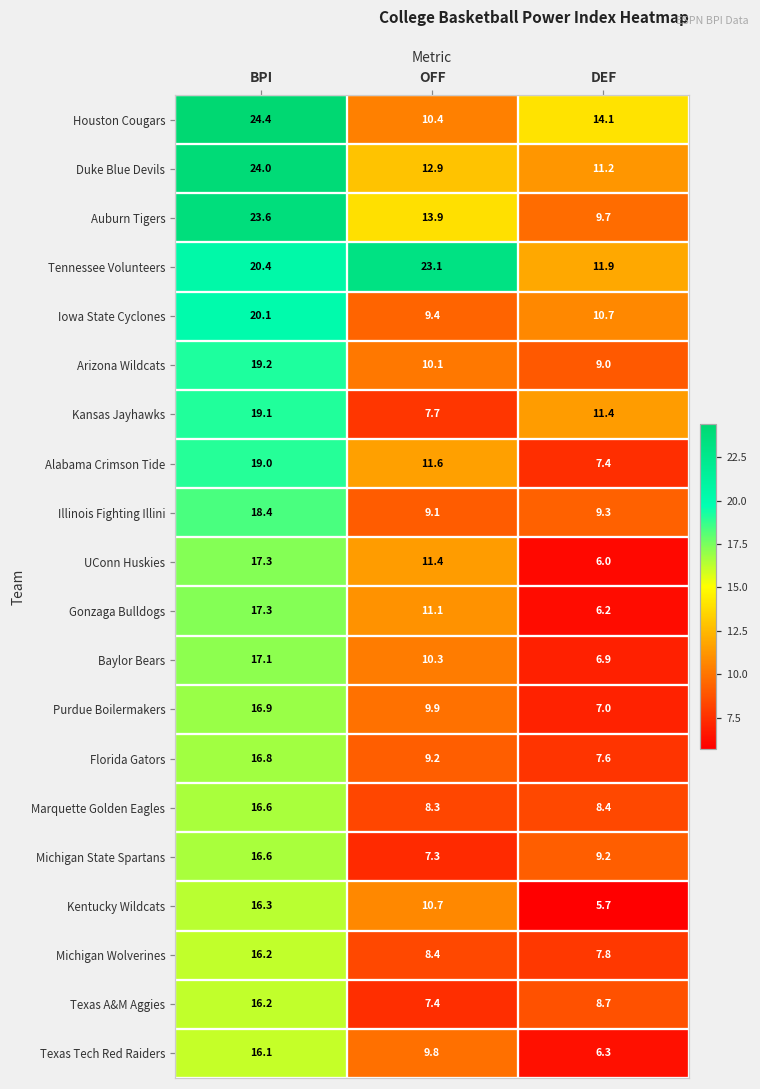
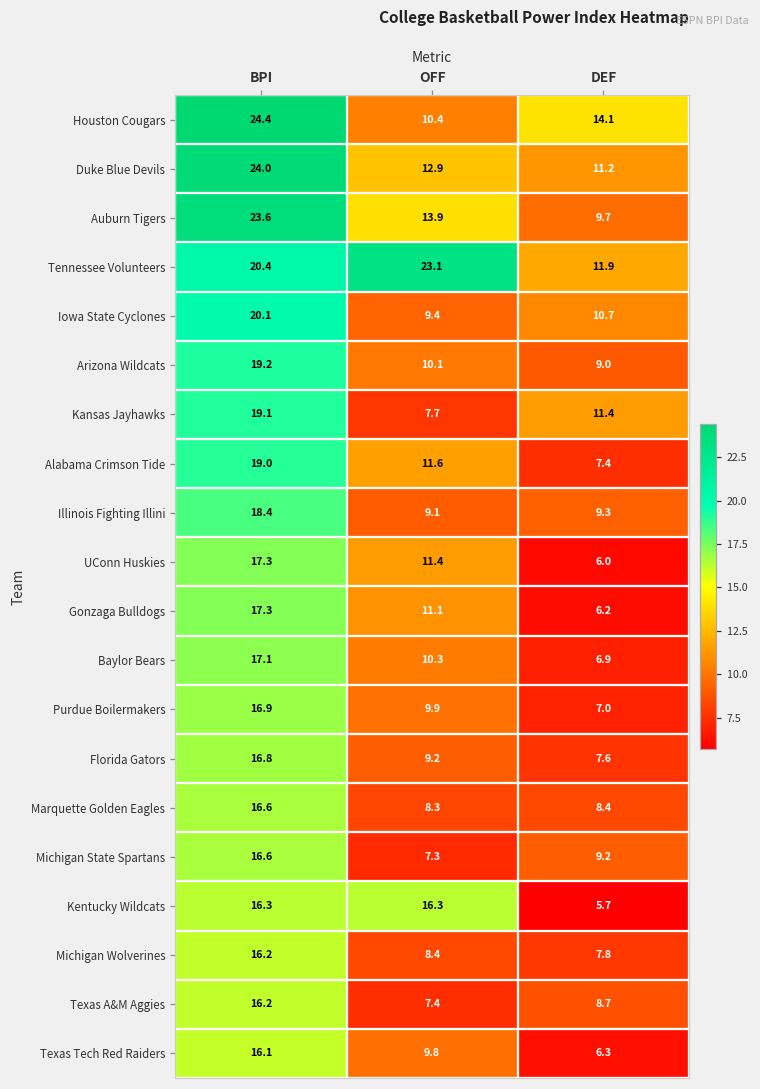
Kentucky Wildcats, OFF: 10.7 -> 16.3
